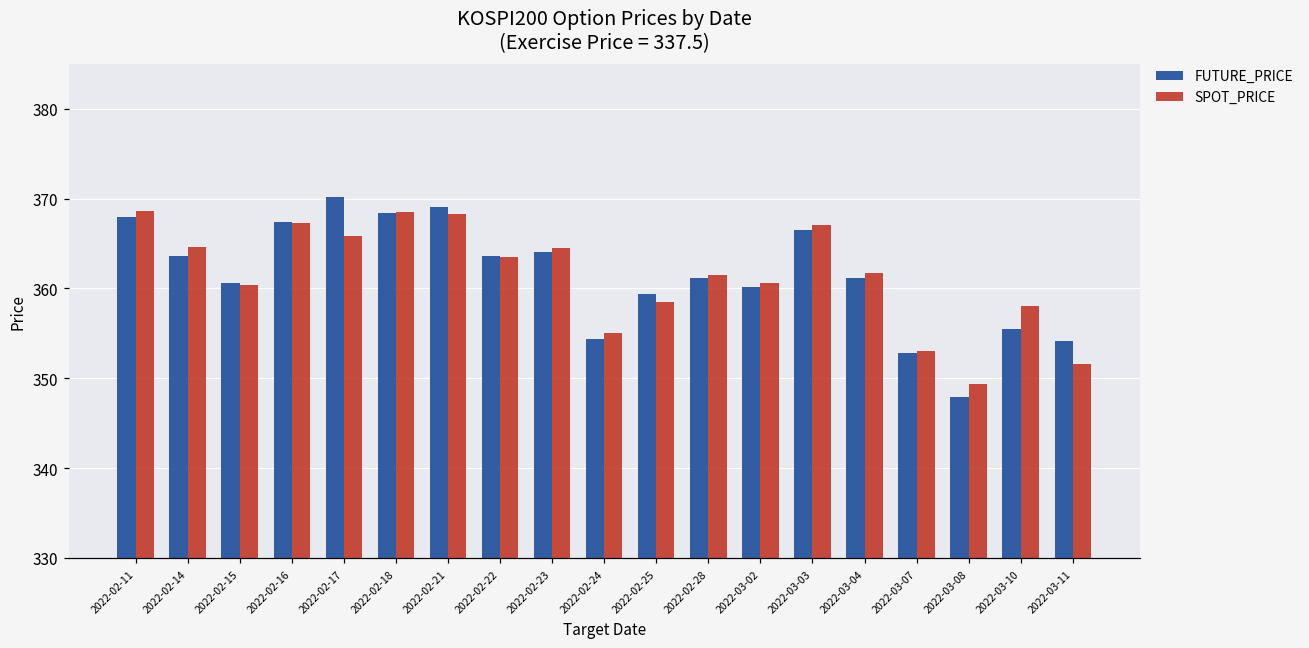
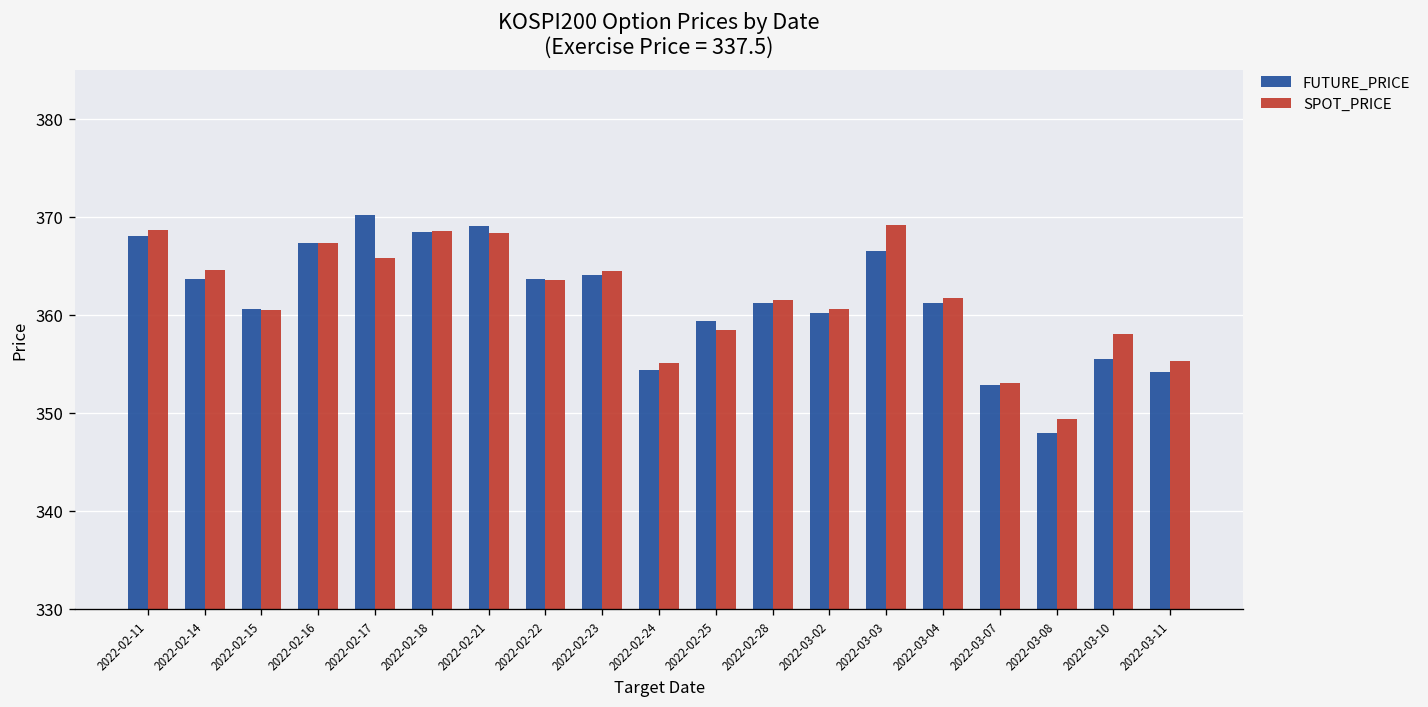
SPOT_PRICE, 2022-03-03: 367 -> 369
SPOT_PRICE, 2022-03-11: 352 -> 355
